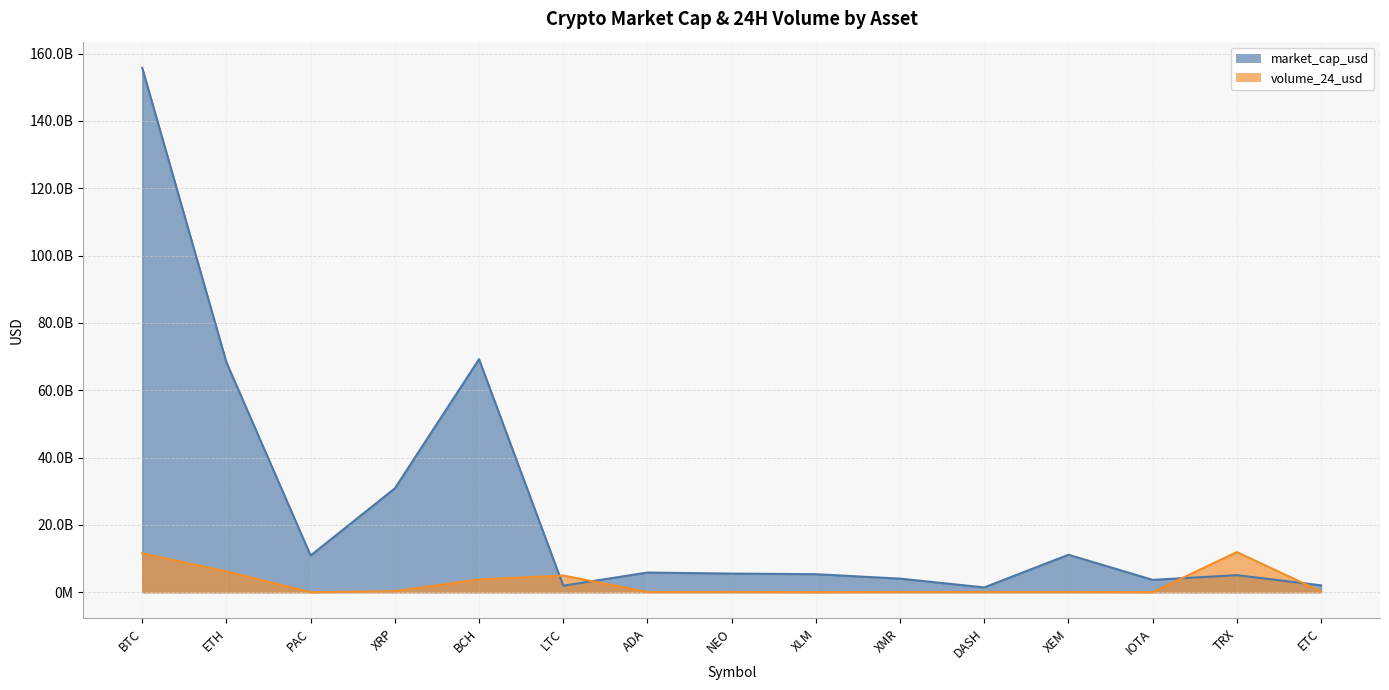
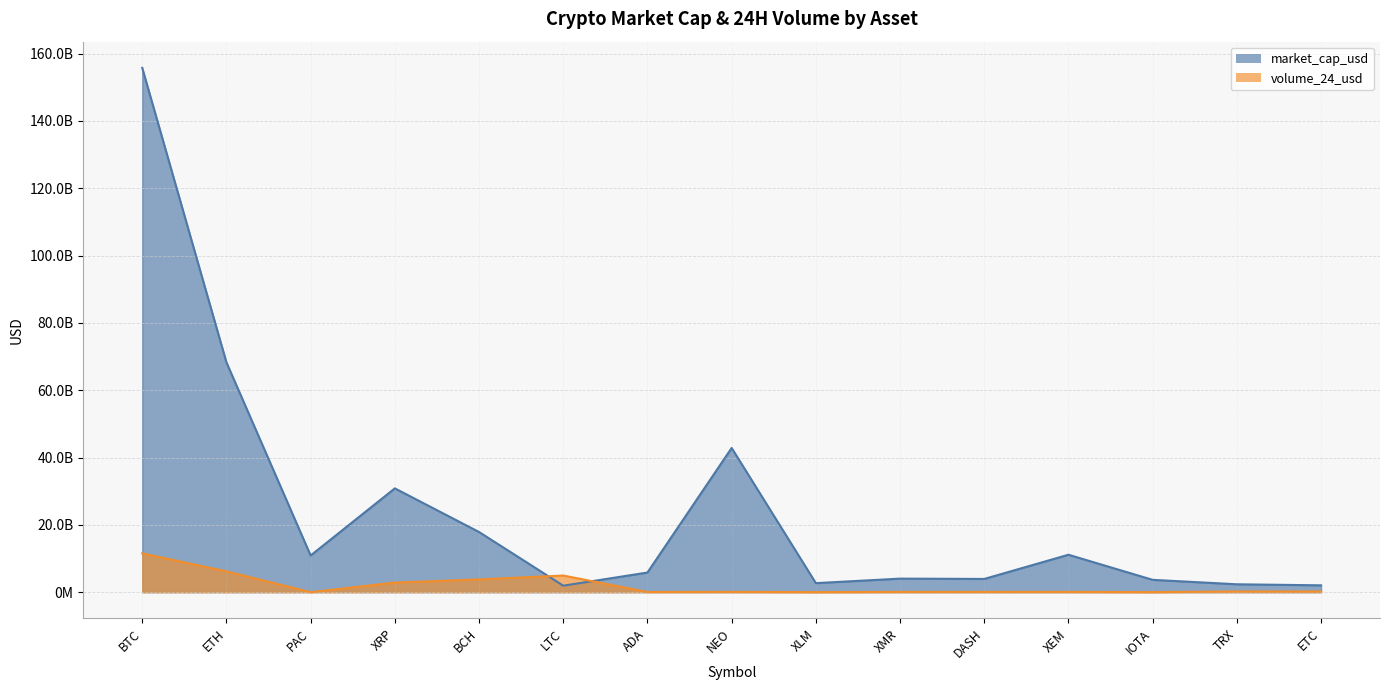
volume_24_usd, XRP: 0 -> 3000000000
market_cap_usd, BCH: 69000000000 -> 18000000000
market_cap_usd, NEO: 6000000000 -> 43000000000
market_cap_usd, XLM: 5000000000 -> 3000000000
market_cap_usd, DASH: 1000000000 -> 4000000000
market_cap_usd, TRX: 5000000000 -> 2000000000
volume_24_usd, TRX: 12000000000 -> 0
